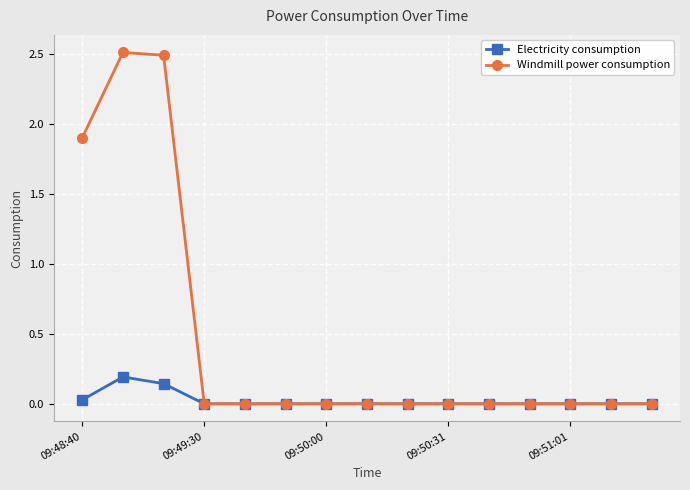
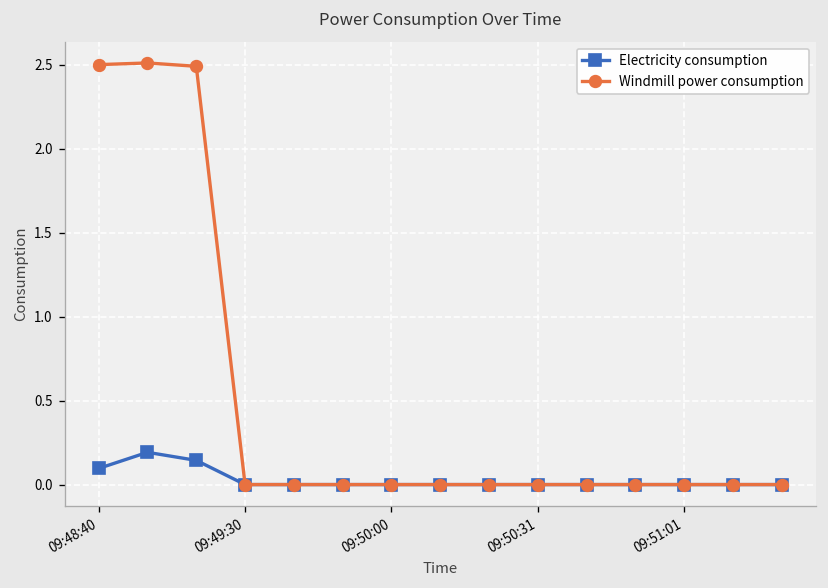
Electricity consumption, 09:48:40: 0.03 -> 0.10
Windmill power consumption, 09:48:40: 1.9 -> 2.5
